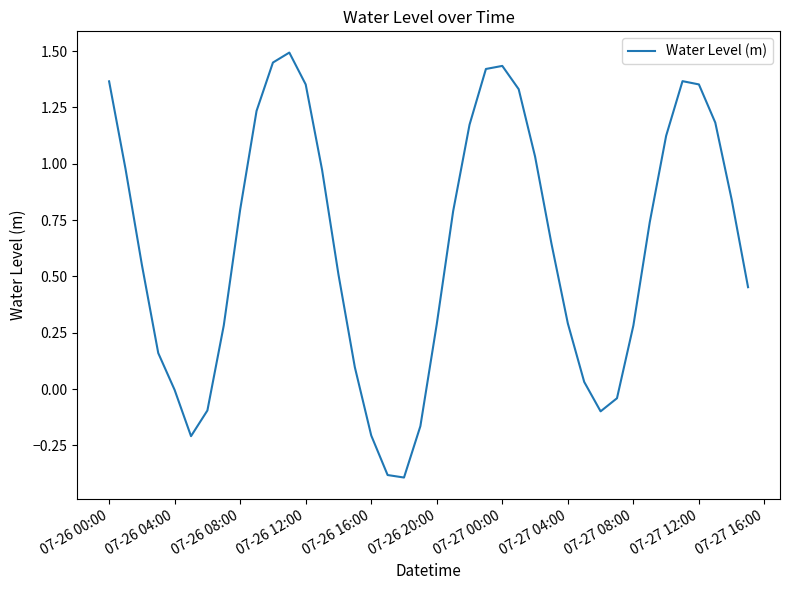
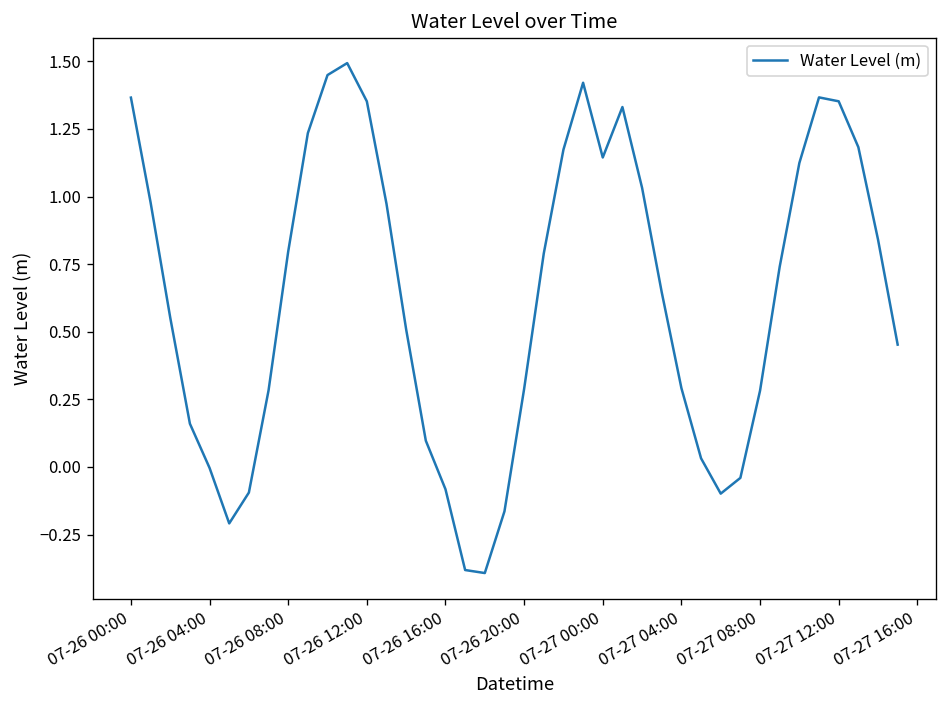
07-26 16:00: -0.21 -> -0.08
07-27 00:00: 1.43 -> 1.14
